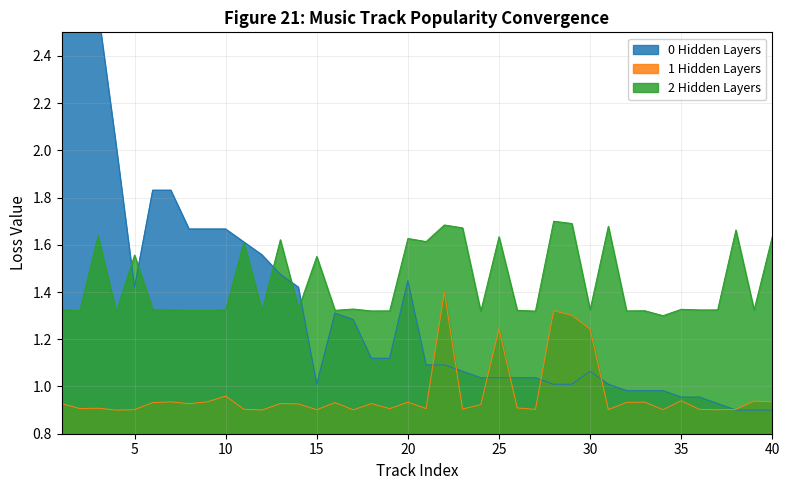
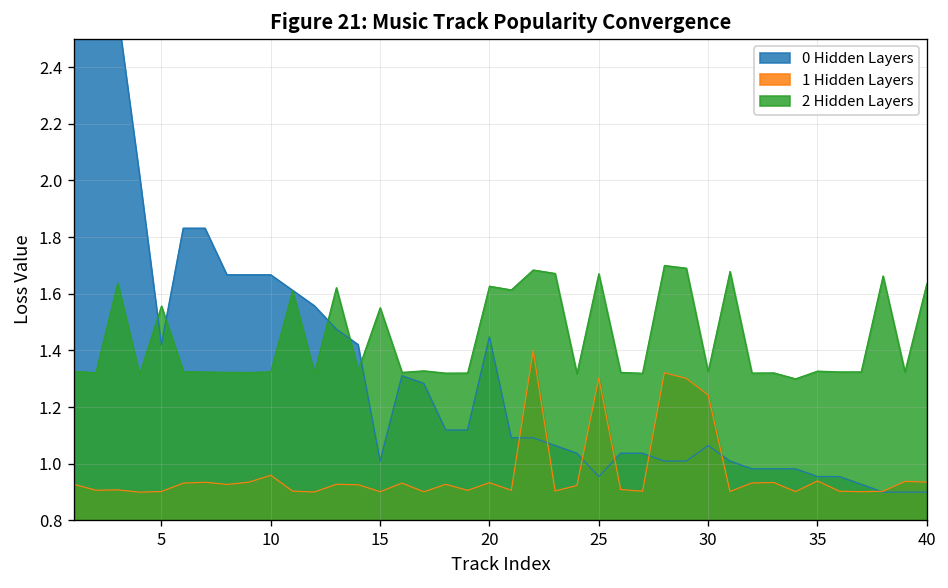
0 Hidden Layers, 25: 1.04 -> 0.95
1 Hidden Layers, 25: 1.24 -> 1.30
2 Hidden Layers, 25: 1.63 -> 1.67
